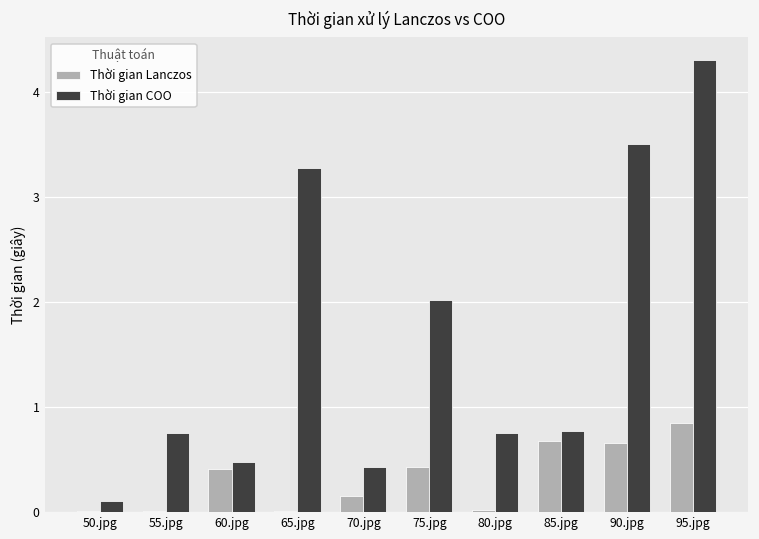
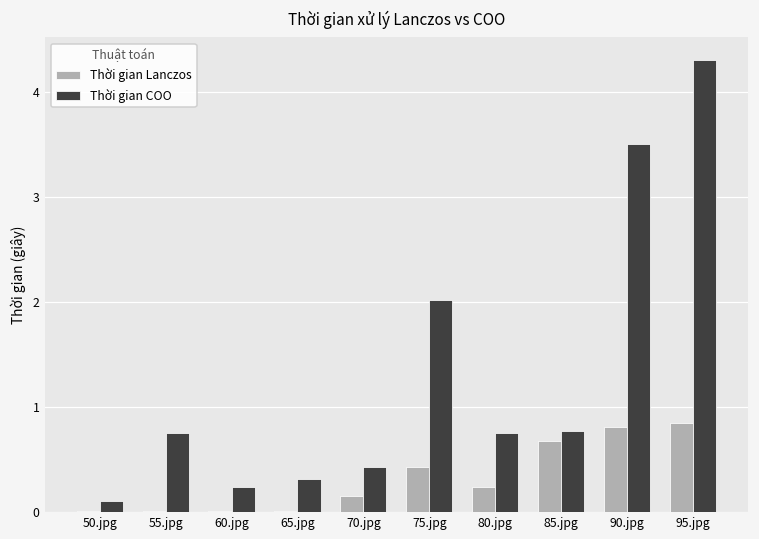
Thời gian Lanczos, 60.jpg: 0.4 -> 0.0
Thời gian COO, 60.jpg: 0.5 -> 0.2
Thời gian COO, 65.jpg: 3.3 -> 0.3
Thời gian Lanczos, 80.jpg: 0.0 -> 0.2
Thời gian Lanczos, 90.jpg: 0.7 -> 0.8
